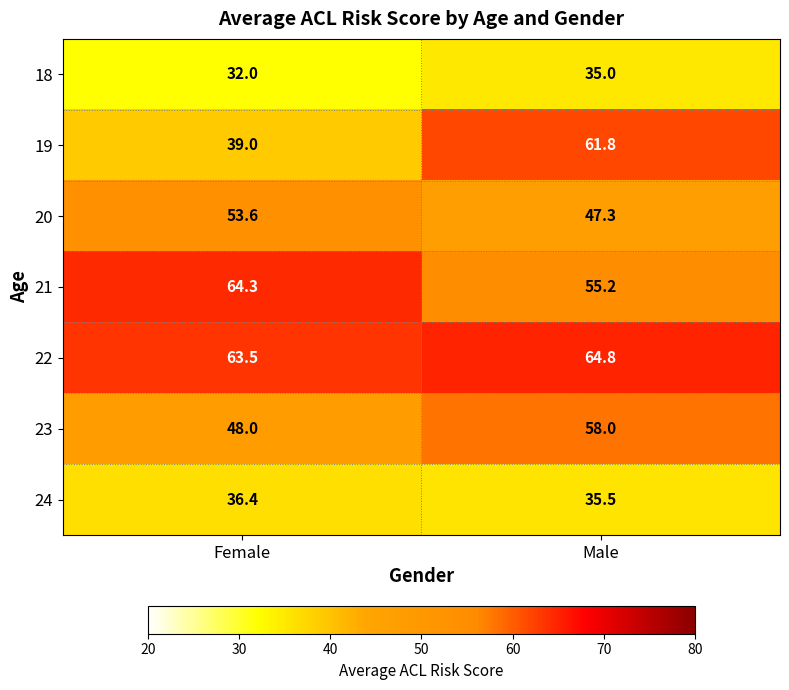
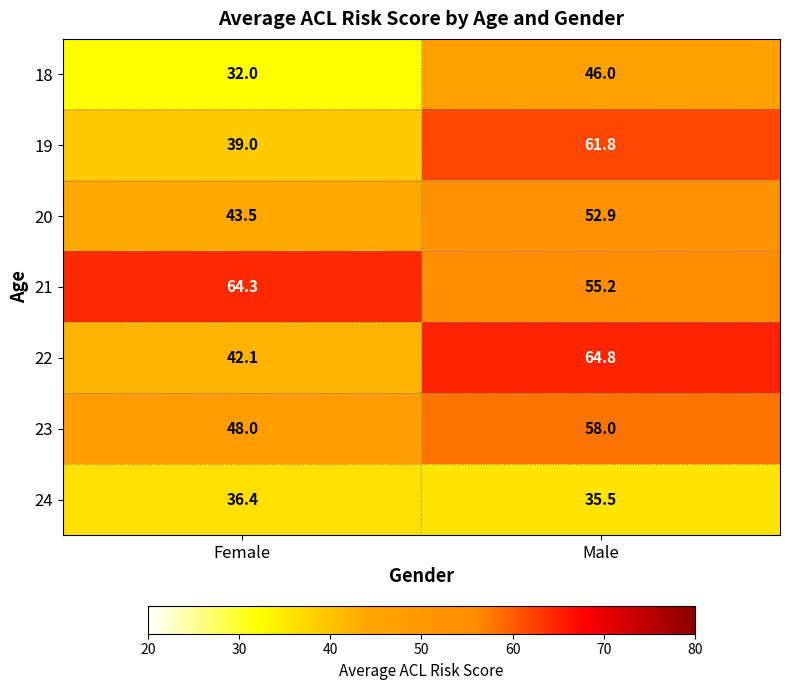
18, Male: 35.0 -> 46.0
20, Female: 53.6 -> 43.5
20, Male: 47.3 -> 52.9
22, Female: 63.5 -> 42.1
